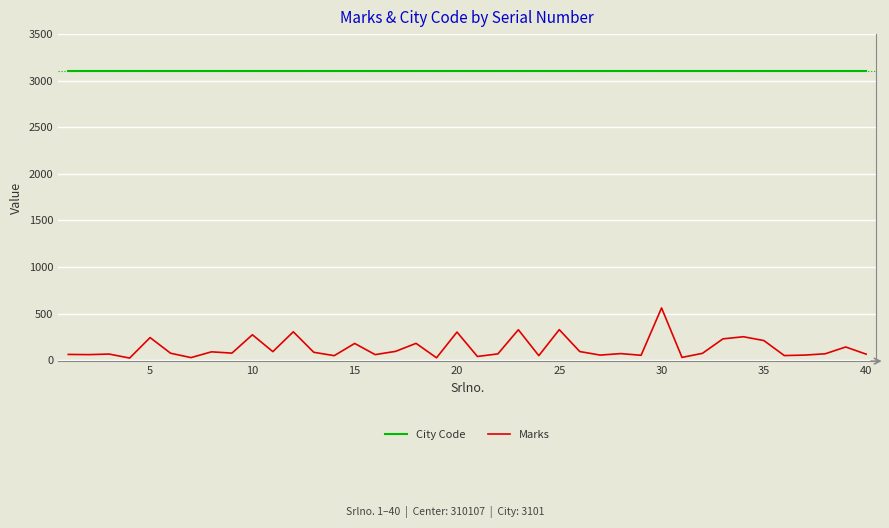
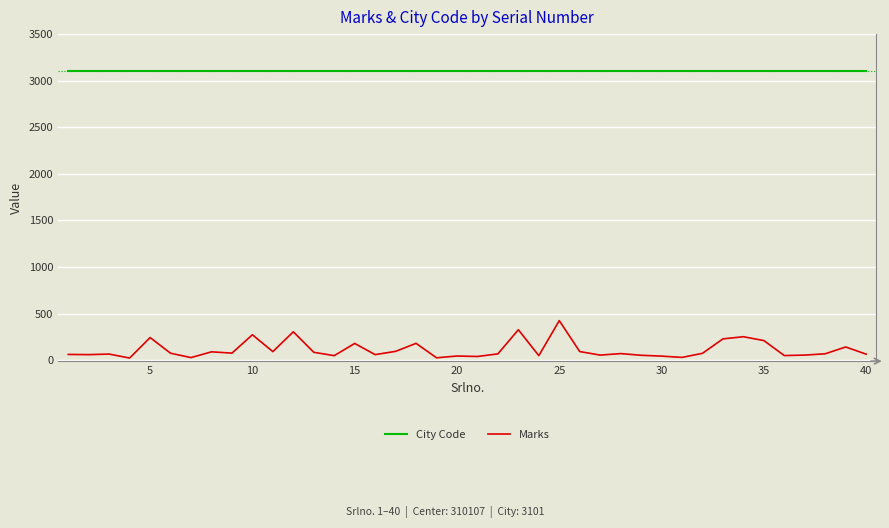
Marks, 20: 300 -> 0
Marks, 25: 300 -> 400
Marks, 30: 600 -> 0
